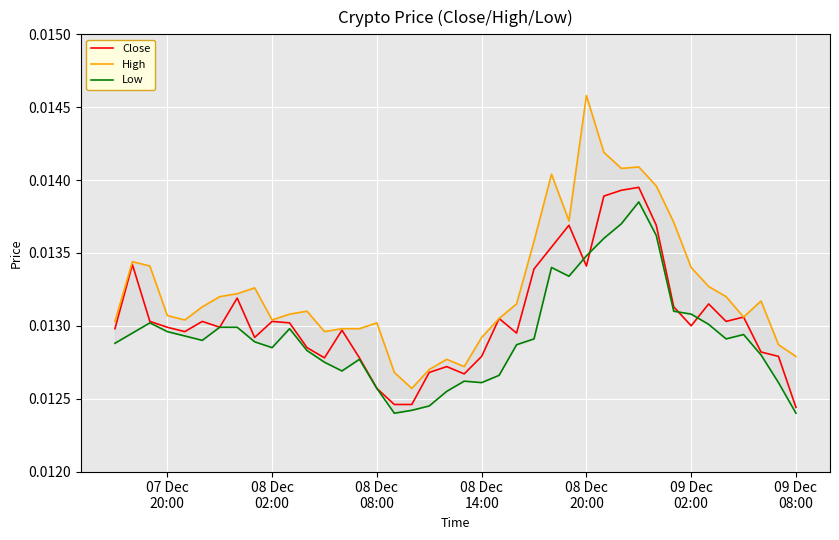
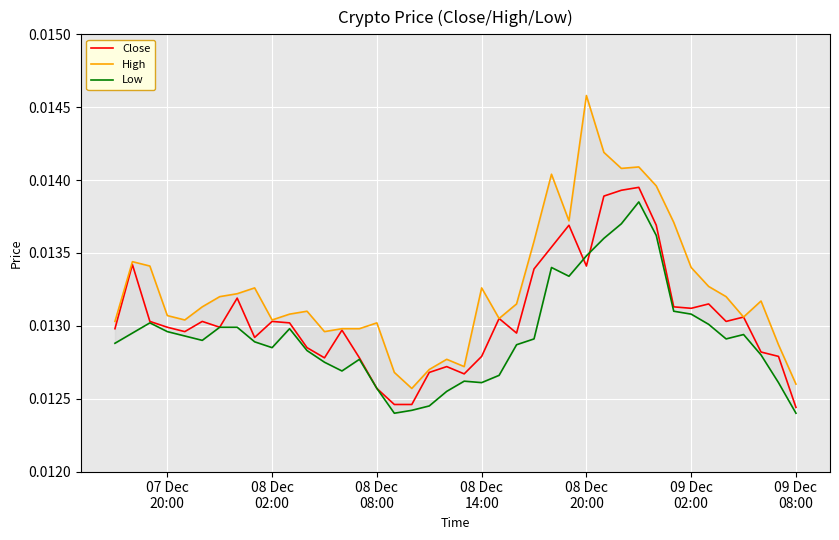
High, 08 Dec 14:00: 0.01292 -> 0.01326
Close, 09 Dec 02:00: 0.01300 -> 0.01312
High, 09 Dec 08:00: 0.01279 -> 0.01260
